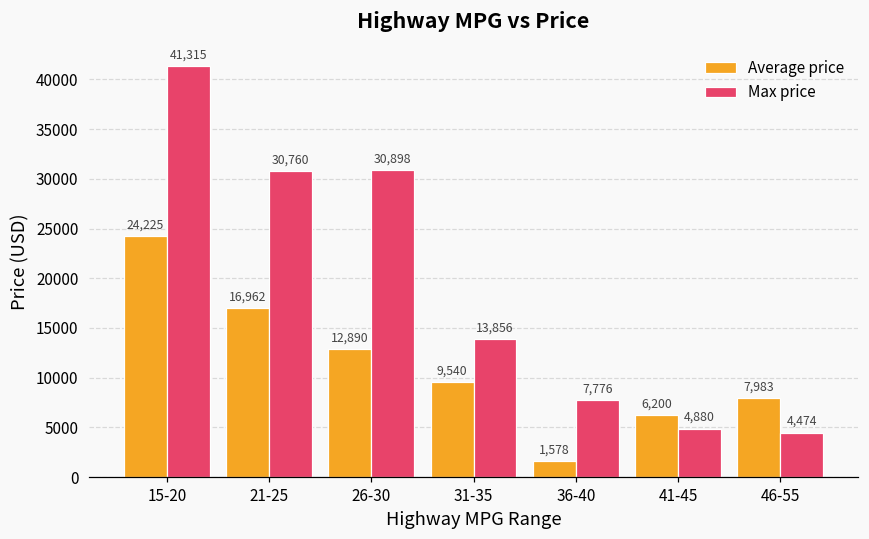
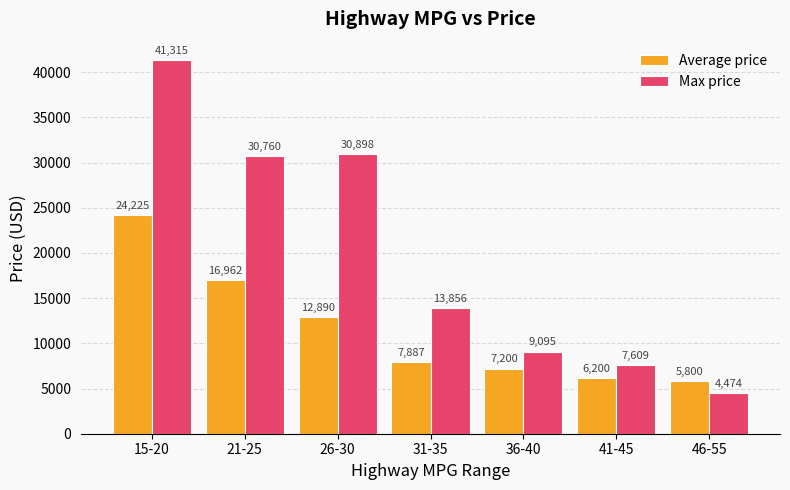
Average price, 31-35: 9,540 -> 7,887
Average price, 36-40: 1,578 -> 7,200
Max price, 36-40: 7,776 -> 9,095
Max price, 41-45: 4,880 -> 7,609
Average price, 46-55: 7,983 -> 5,800
